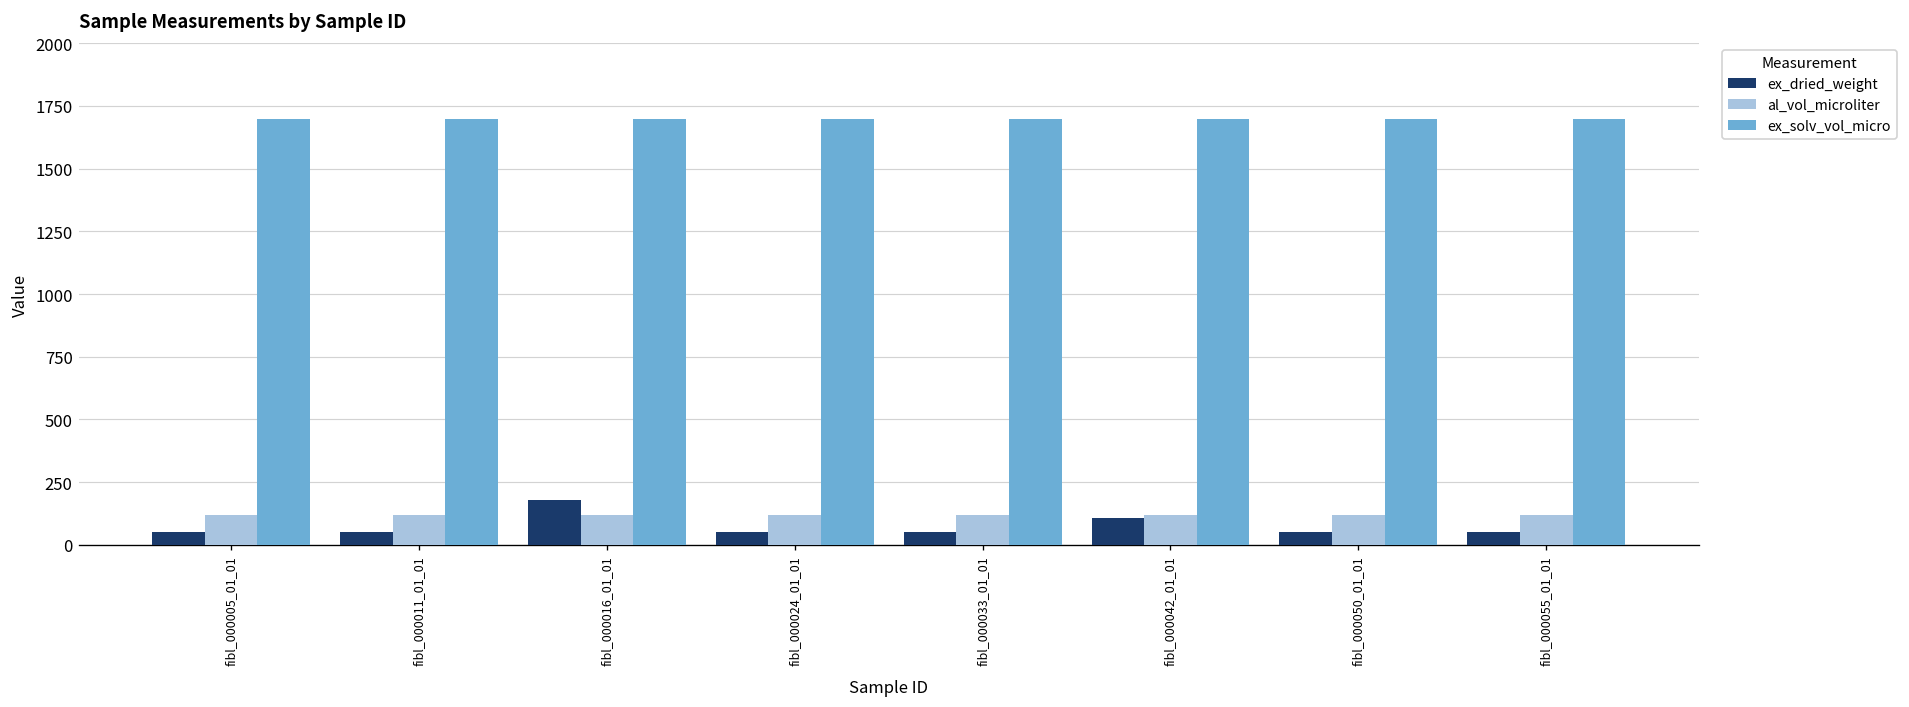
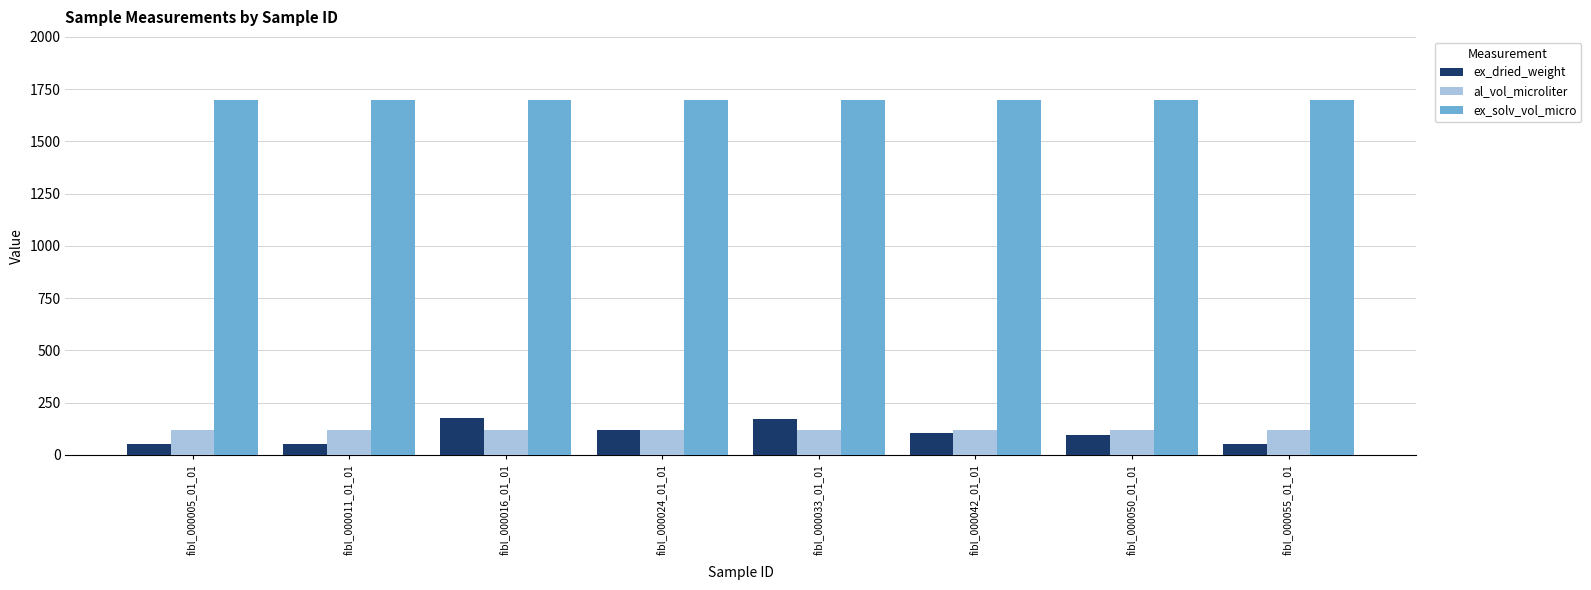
ex_dried_weight, fibl_000024_01_01: 50 -> 120
ex_dried_weight, fibl_000033_01_01: 50 -> 170
ex_dried_weight, fibl_000050_01_01: 50 -> 90
